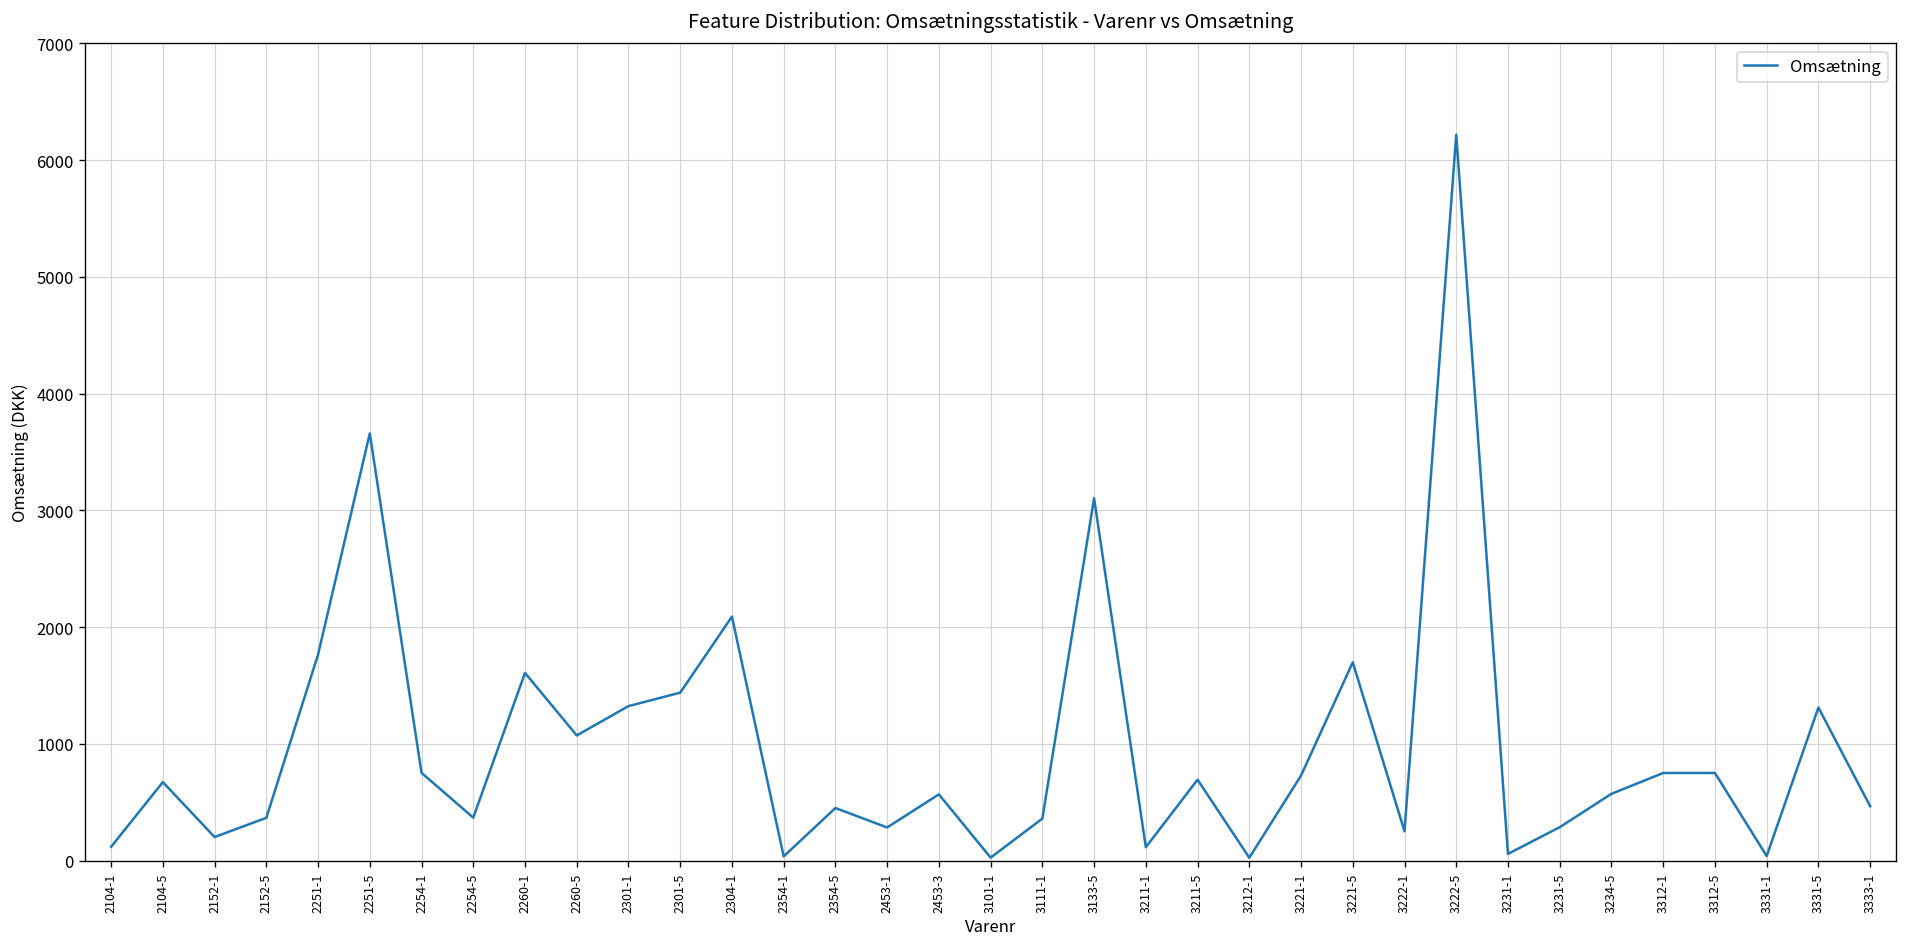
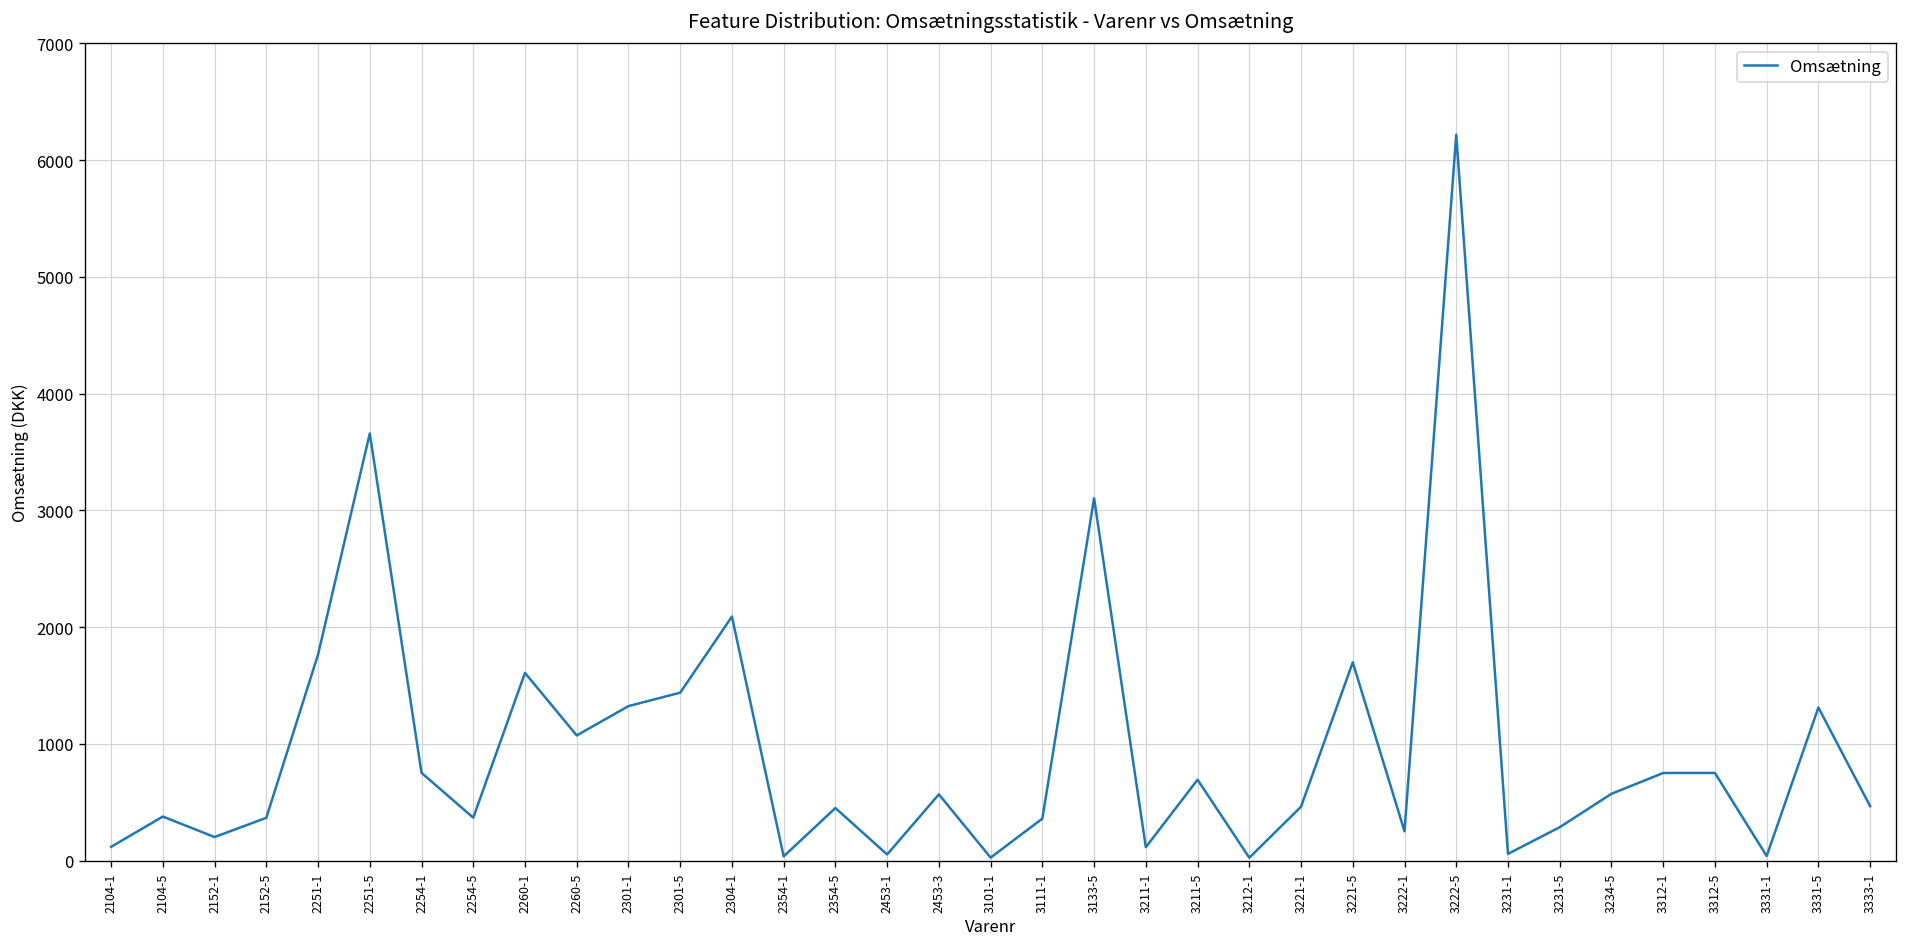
2104-5: 700 -> 400
2453-1: 300 -> 100
3221-1: 700 -> 500
